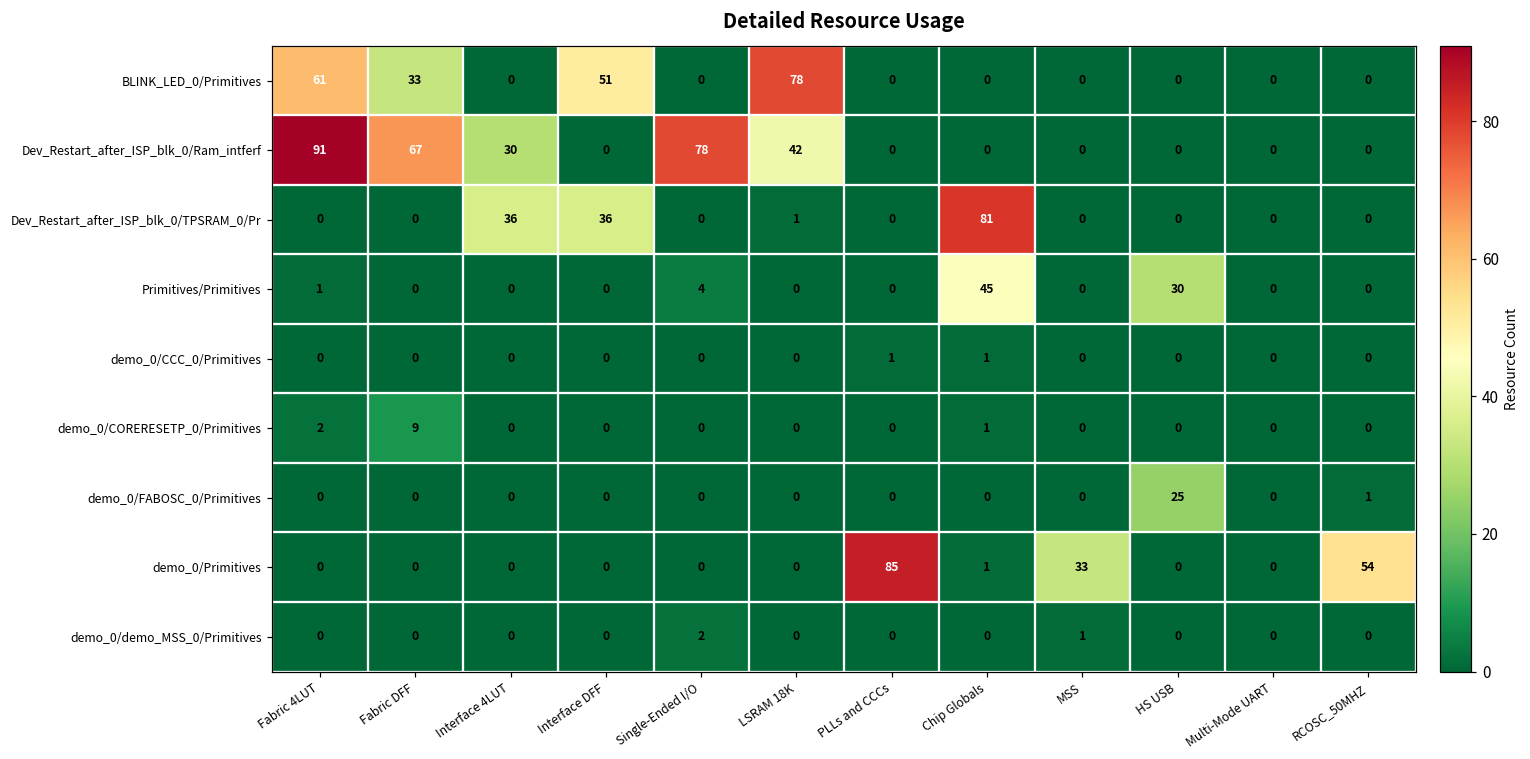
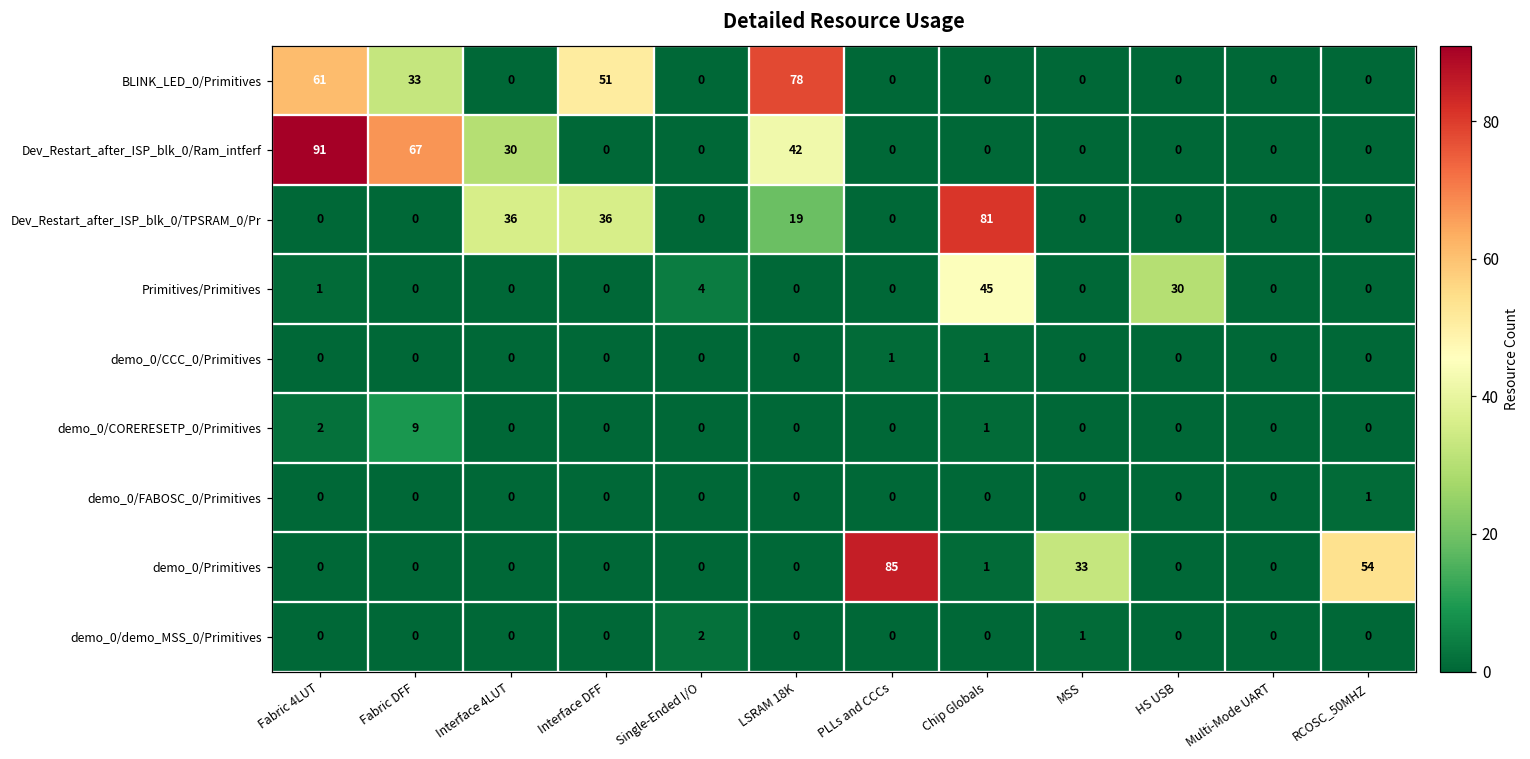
Dev_Restart_after_ISP_blk_0/Ram_intferf, Single-Ended I/O: 78 -> 0
Dev_Restart_after_ISP_blk_0/TPSRAM_0/Pr, LSRAM 18K: 1 -> 19
demo_0/FABOSC_0/Primitives, HS USB: 25 -> 0
